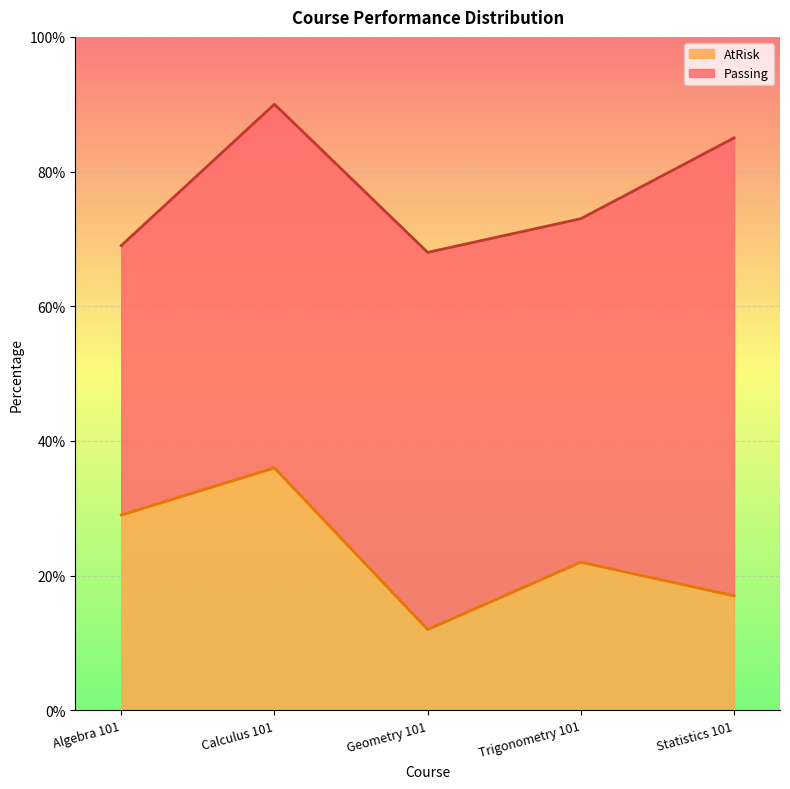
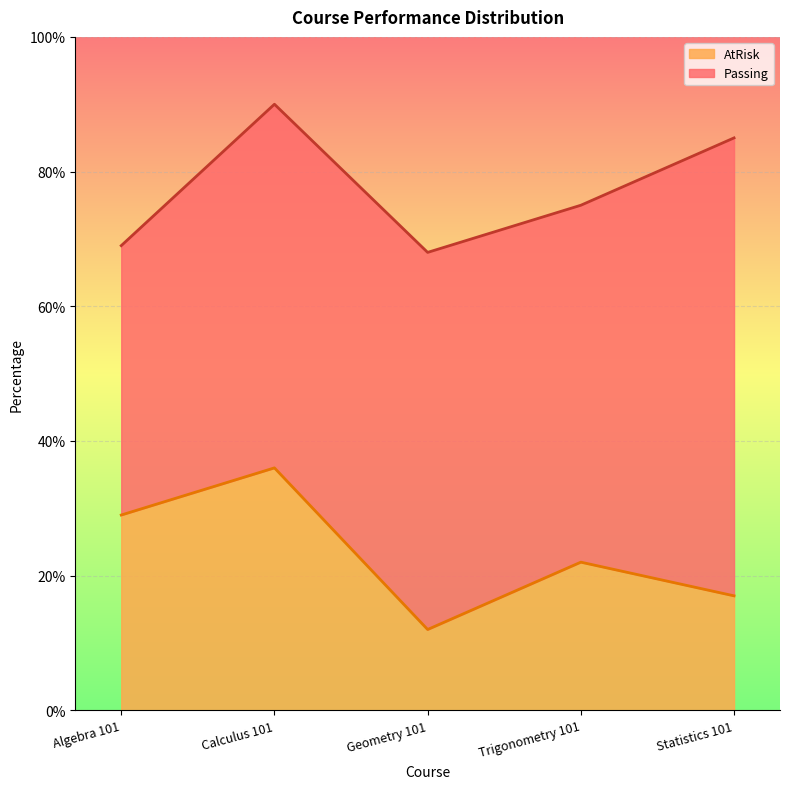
Passing, Trigonometry 101: 51% -> 53%
